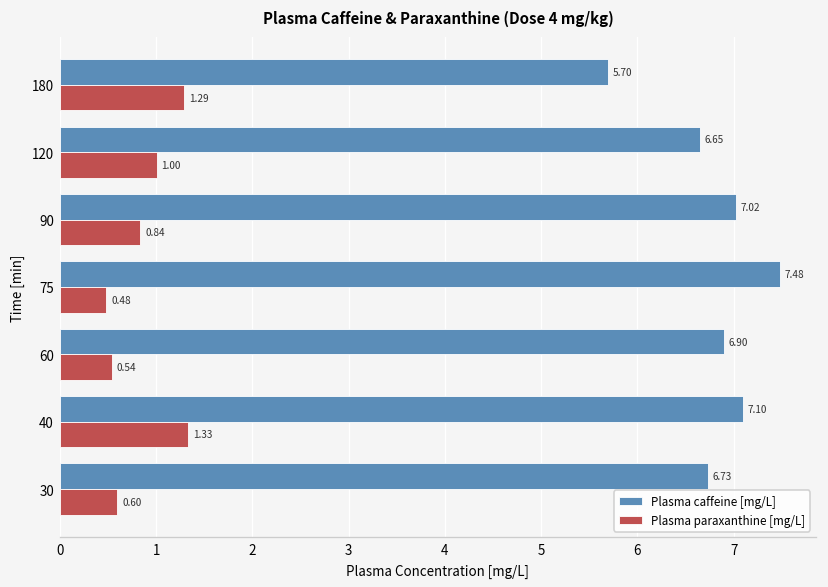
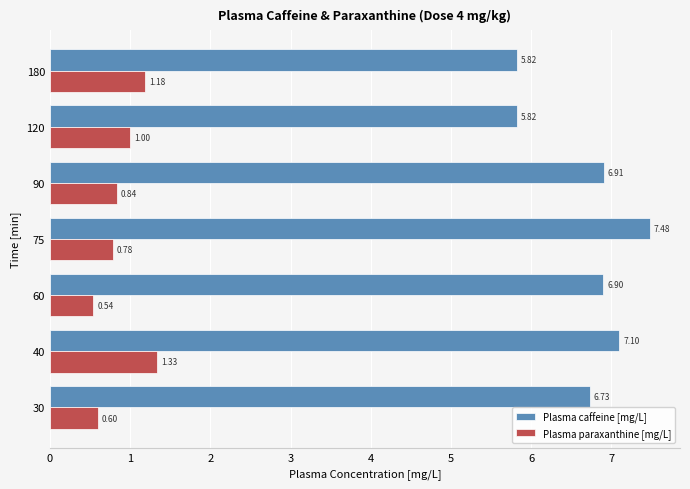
Plasma caffeine [mg/L], 180: 5.70 -> 5.82
Plasma paraxanthine [mg/L], 180: 1.29 -> 1.18
Plasma caffeine [mg/L], 120: 6.65 -> 5.82
Plasma caffeine [mg/L], 90: 7.02 -> 6.91
Plasma paraxanthine [mg/L], 75: 0.48 -> 0.78
